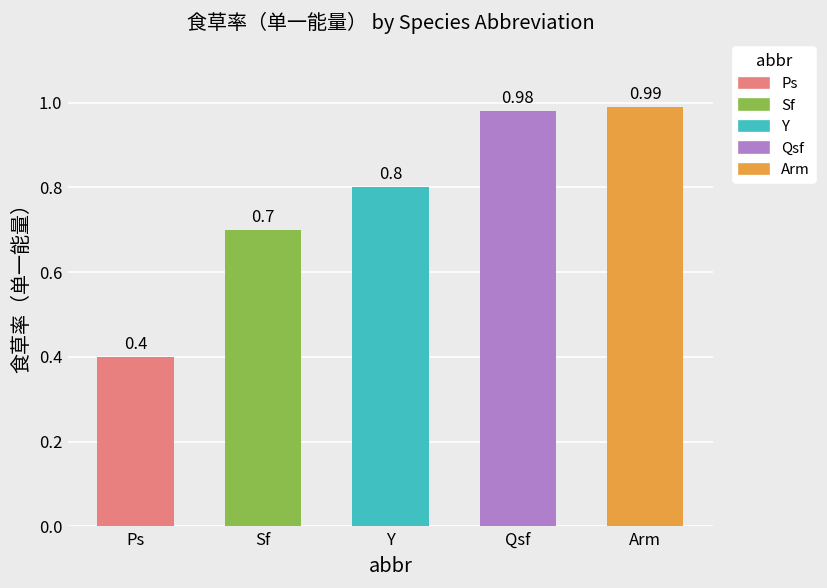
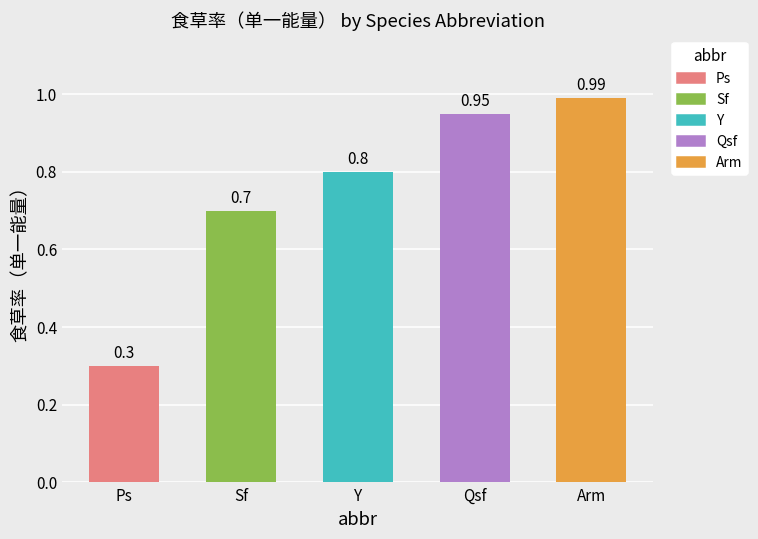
Ps: 0.4 -> 0.3
Qsf: 0.98 -> 0.95
